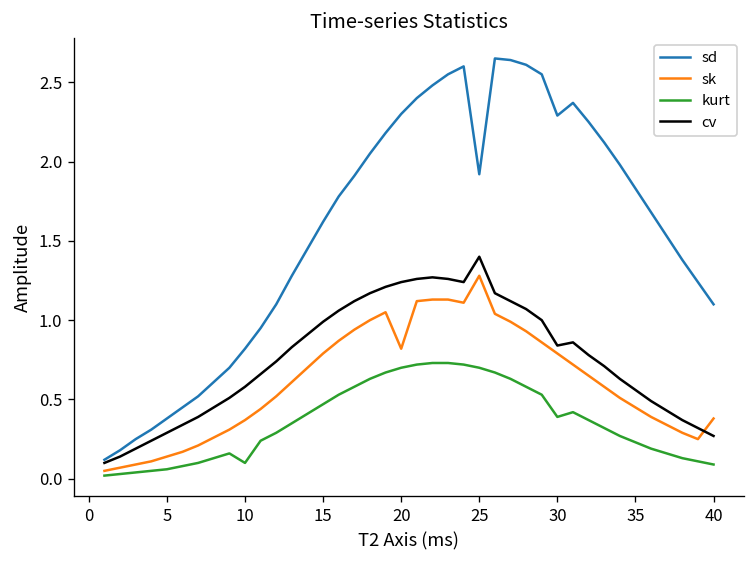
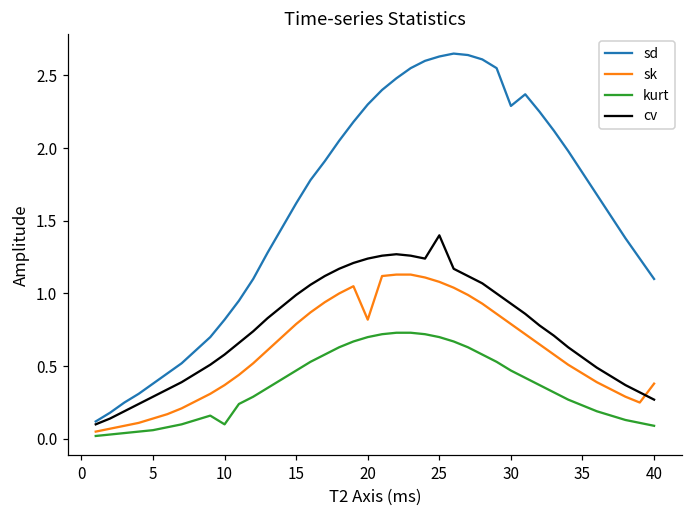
sd, 25: 1.92 -> 2.63
sk, 25: 1.28 -> 1.08
kurt, 30: 0.39 -> 0.47
cv, 30: 0.84 -> 0.93
